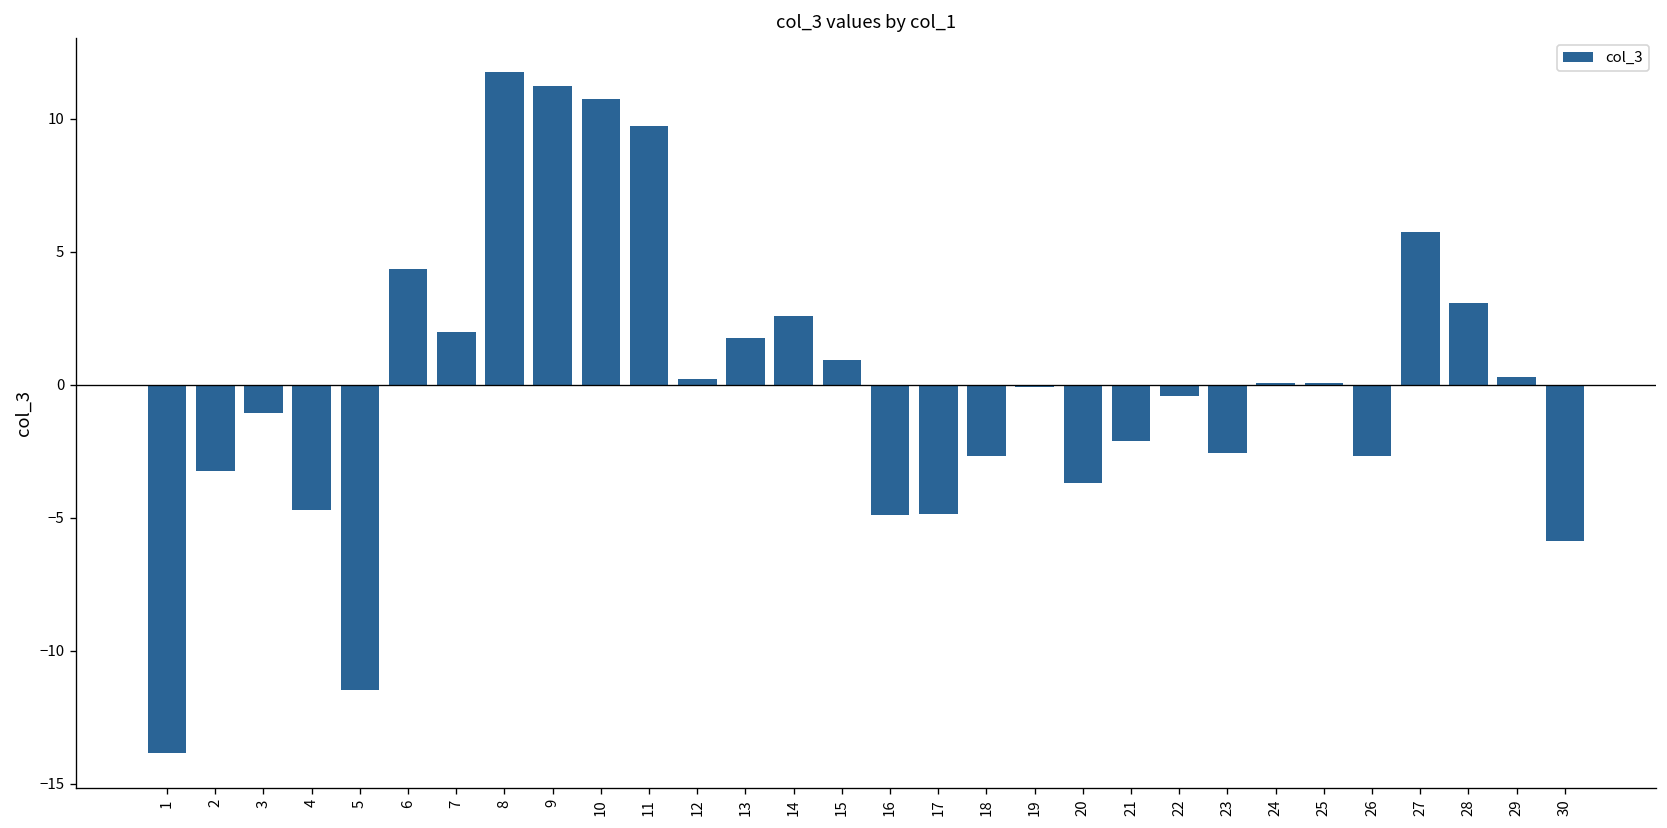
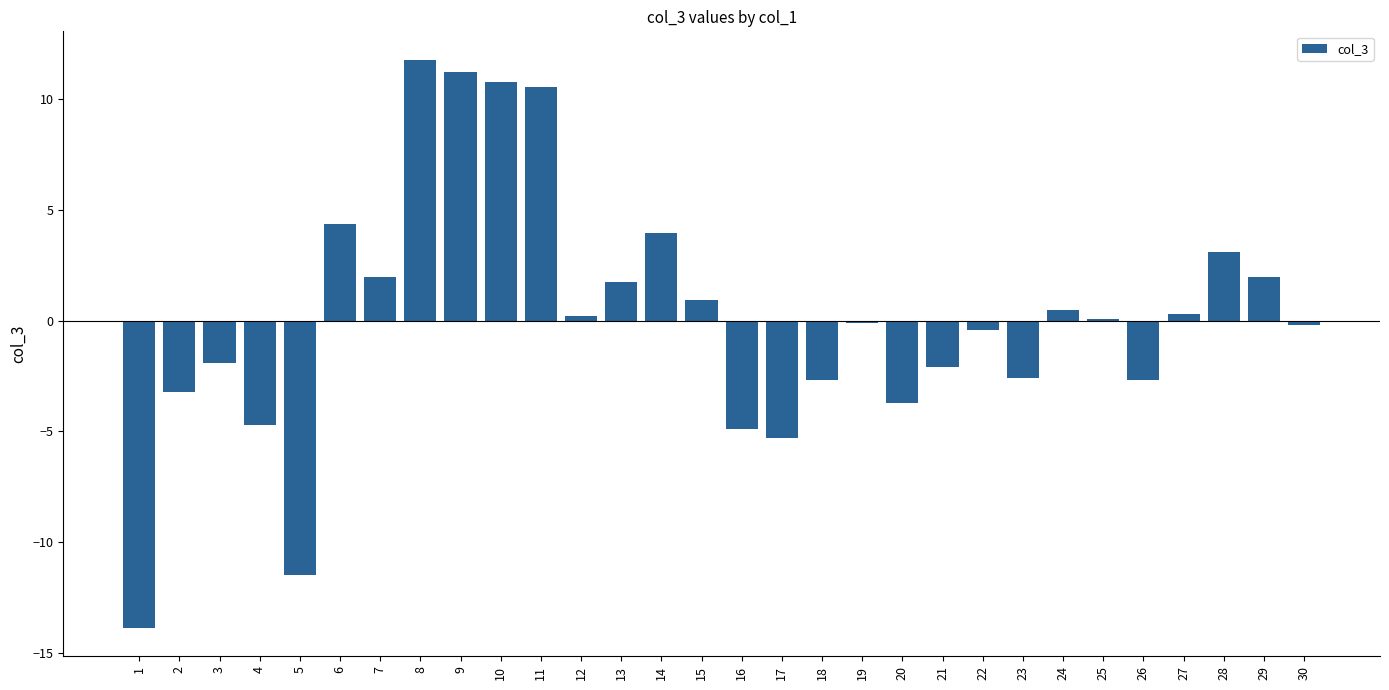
3: -1.1 -> -1.9
11: 9.7 -> 10.5
14: 2.6 -> 3.9
17: -4.9 -> -5.3
24: 0.1 -> 0.5
27: 5.7 -> 0.3
29: 0.3 -> 1.9
30: -5.9 -> -0.2
